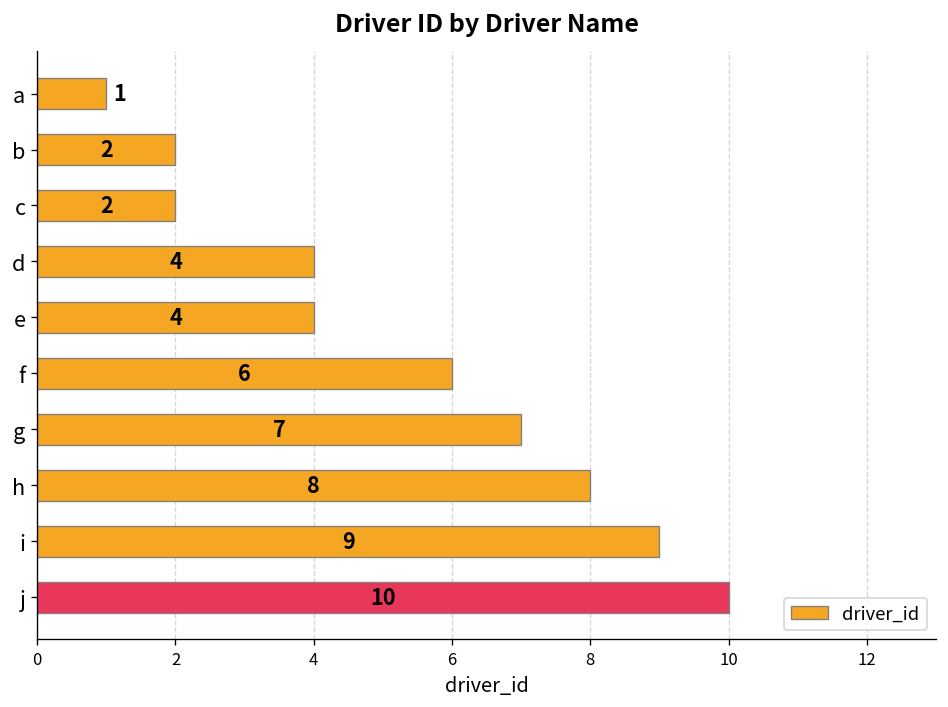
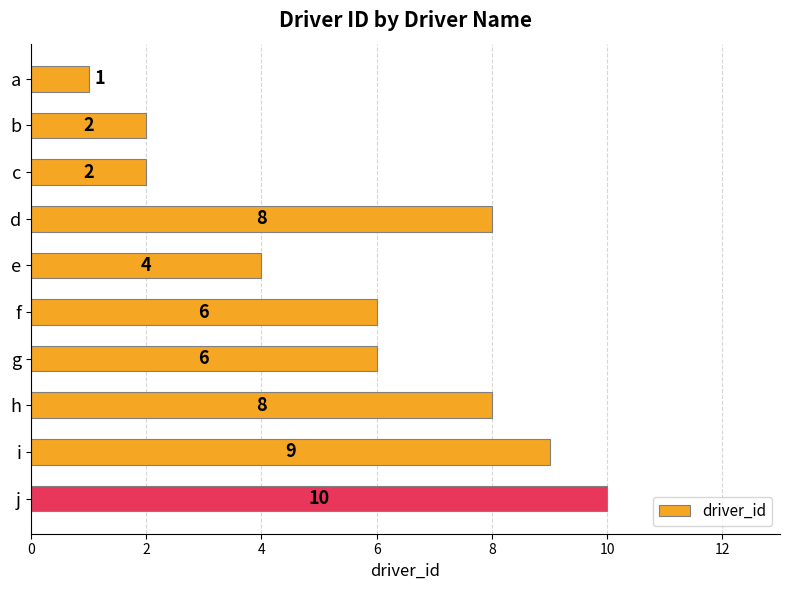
d: 4 -> 8
g: 7 -> 6
